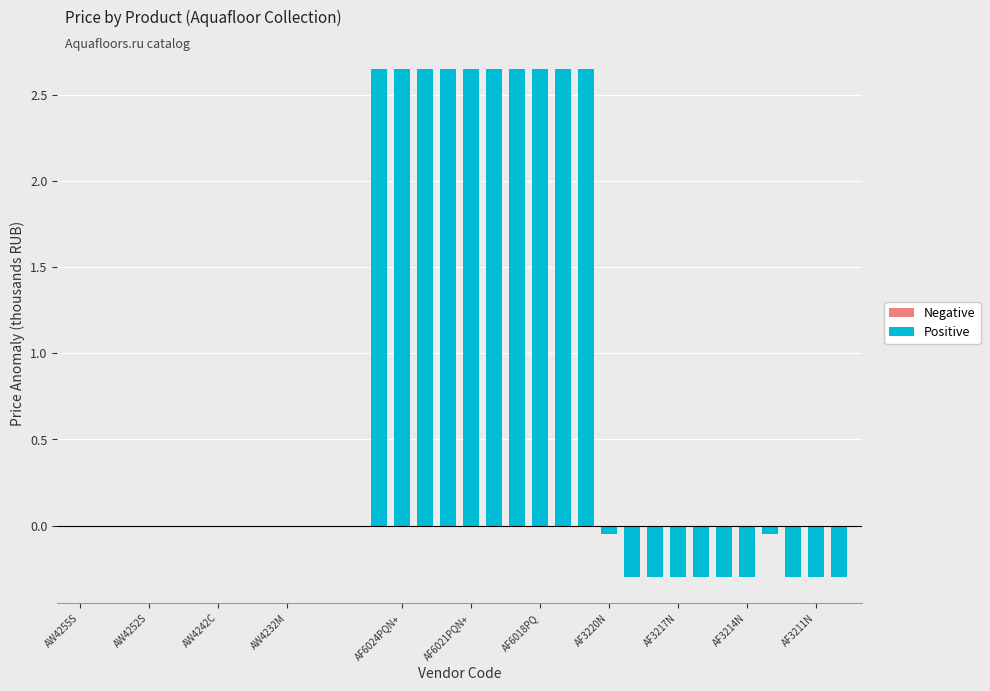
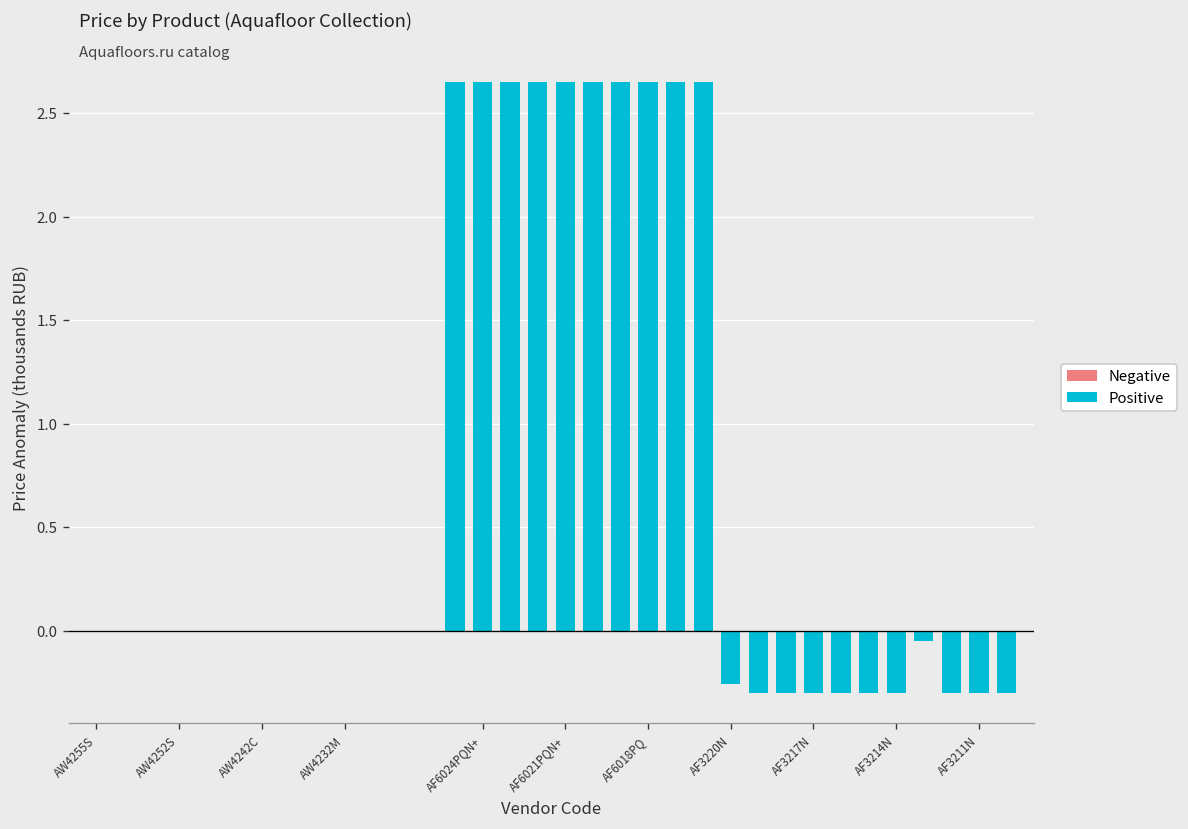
Positive, AF3220N: -0.05 -> -0.26
